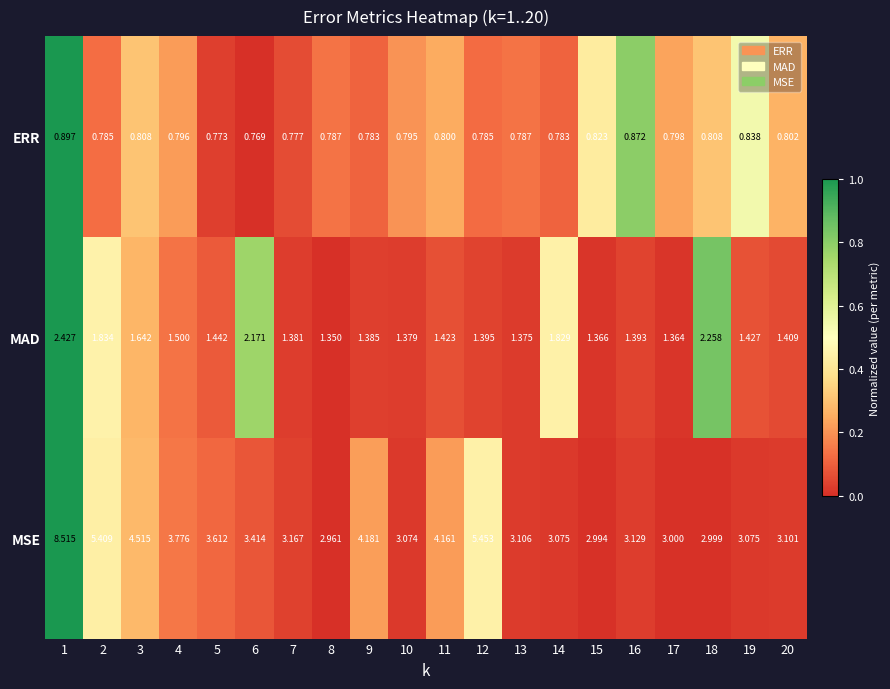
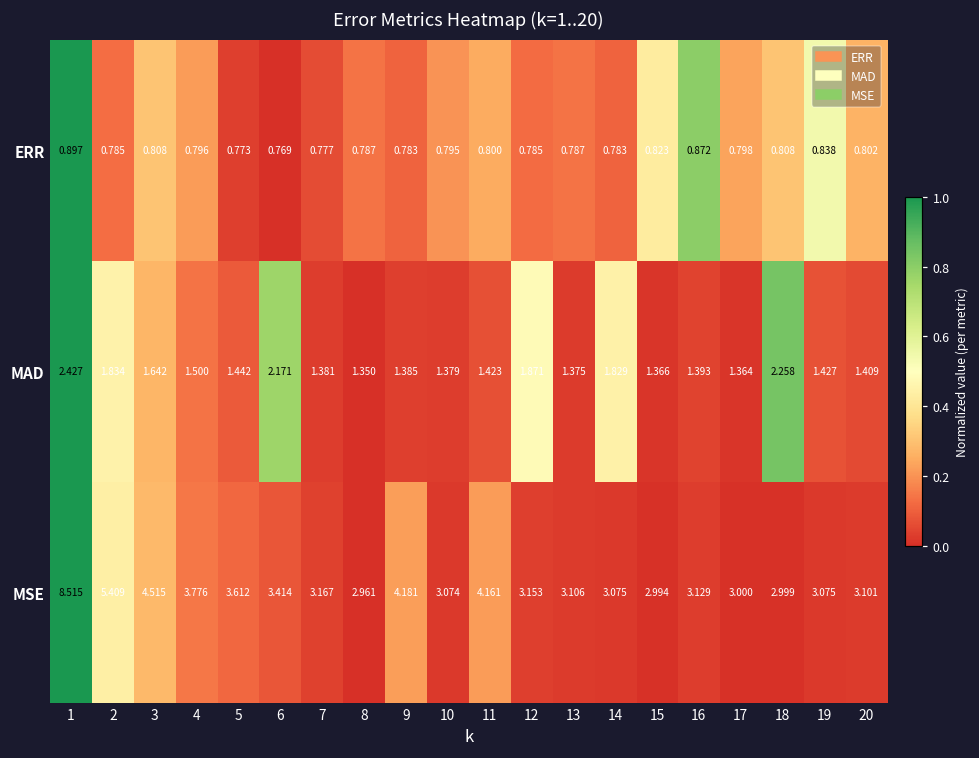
MAD, 12: 1.395 -> 1.871
MSE, 12: 5.453 -> 3.153
